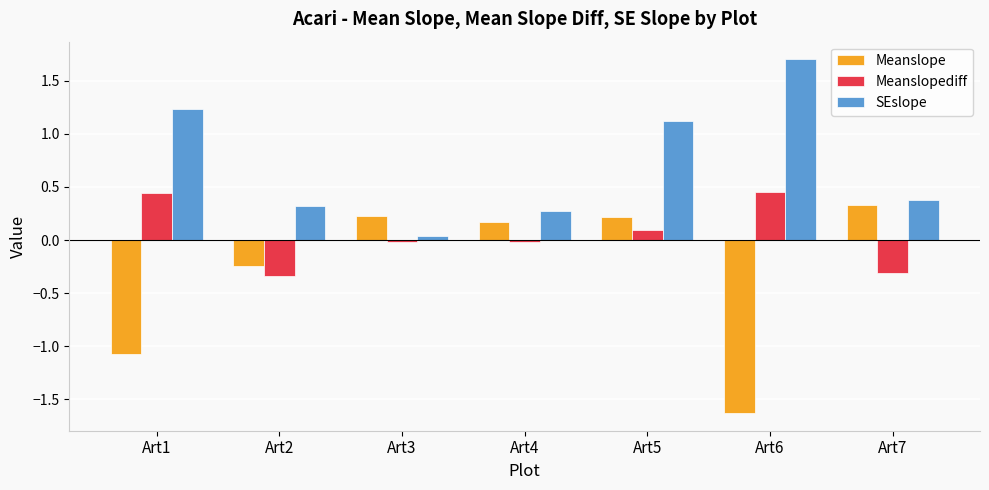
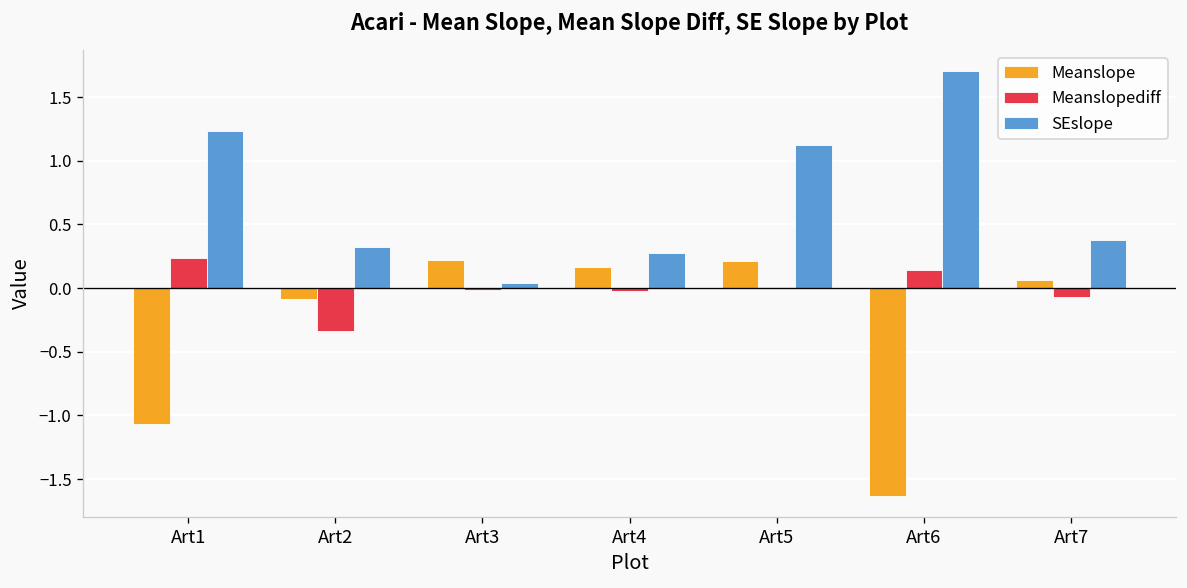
Meanslopediff, Art1: 0.44 -> 0.23
Meanslope, Art2: -0.25 -> -0.09
Meanslopediff, Art5: 0.09 -> 0.01
Meanslopediff, Art6: 0.45 -> 0.15
Meanslope, Art7: 0.33 -> 0.06
Meanslopediff, Art7: -0.31 -> -0.07
